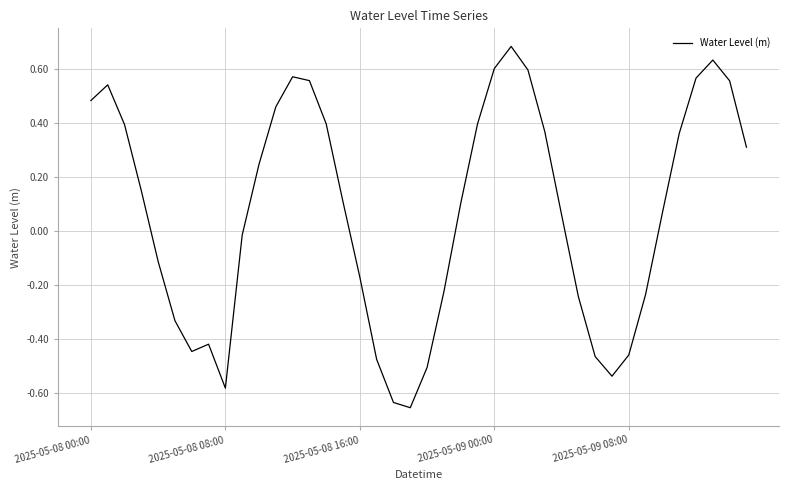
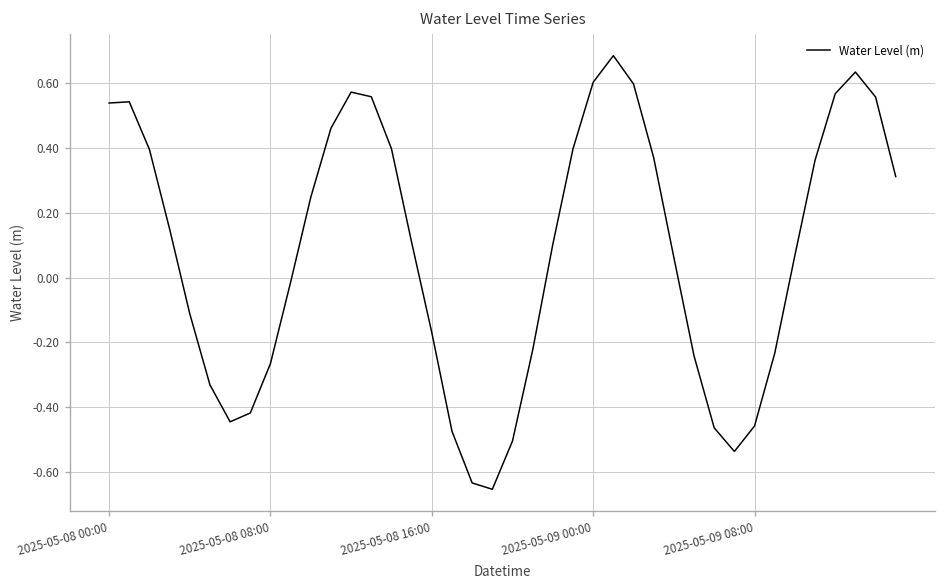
2025-05-08 00:00: 0.48 -> 0.54
2025-05-08 08:00: -0.58 -> -0.27
